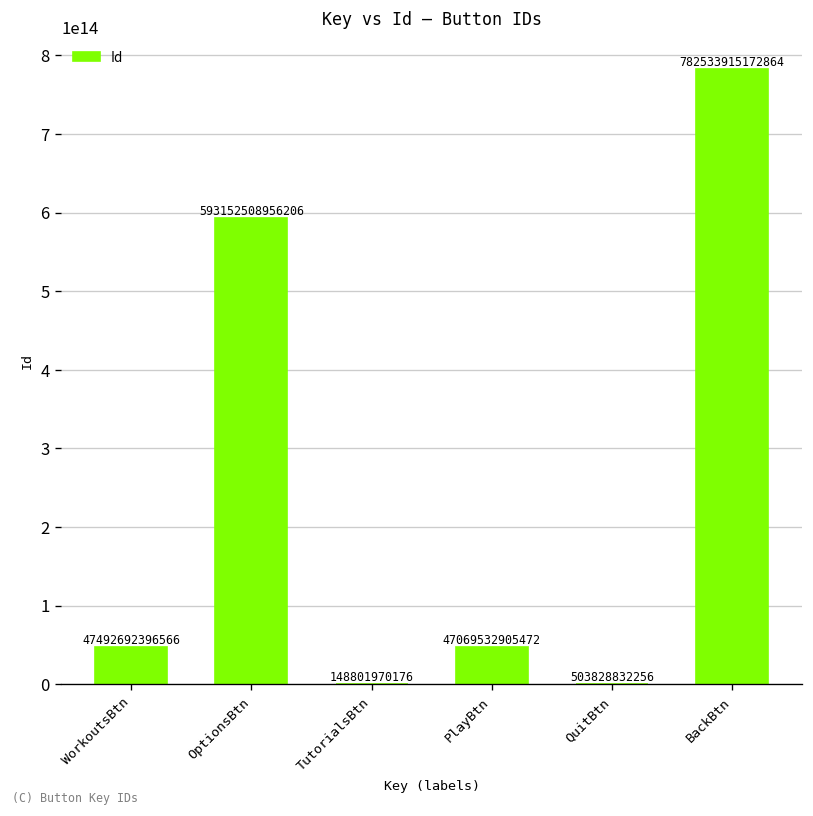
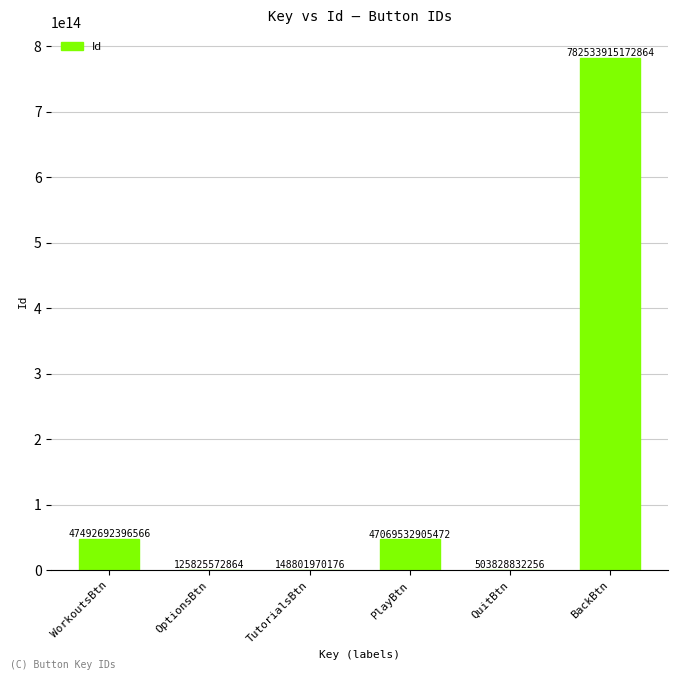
OptionsBtn: 593152508956206 -> 125825572864
